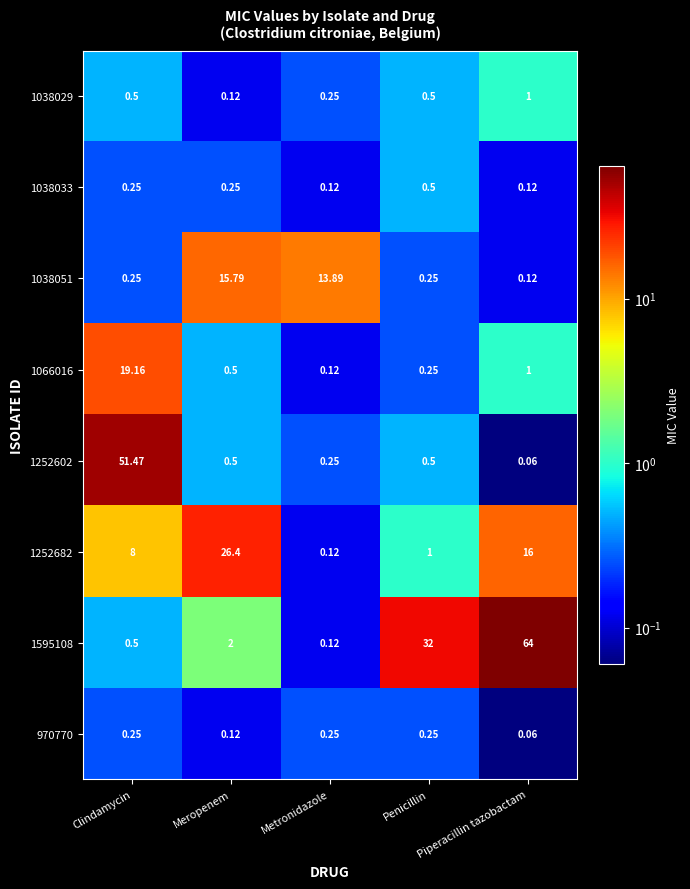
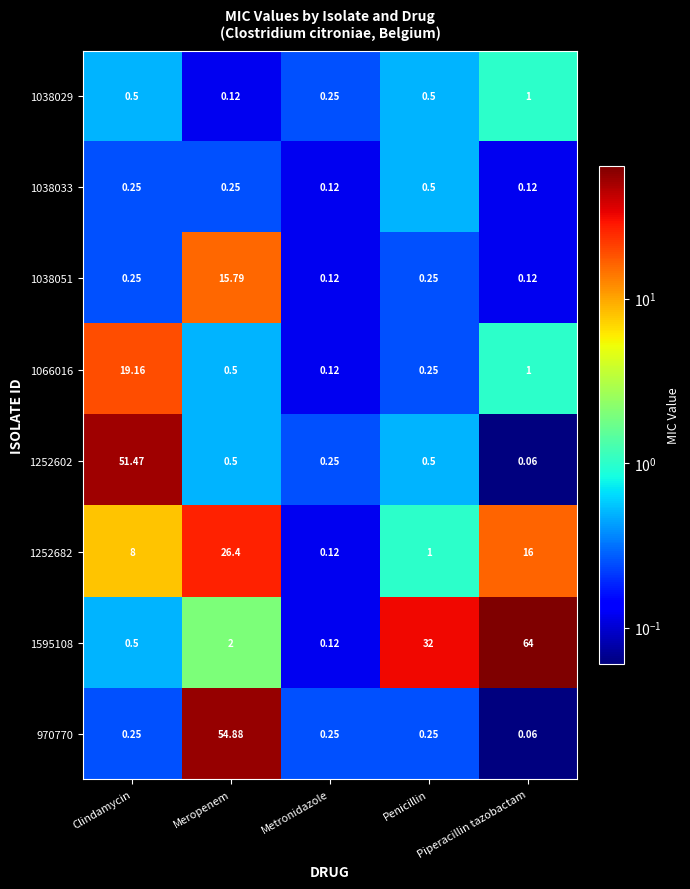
1038051, Metronidazole: 13.89 -> 0.12
970770, Meropenem: 0.12 -> 54.88
